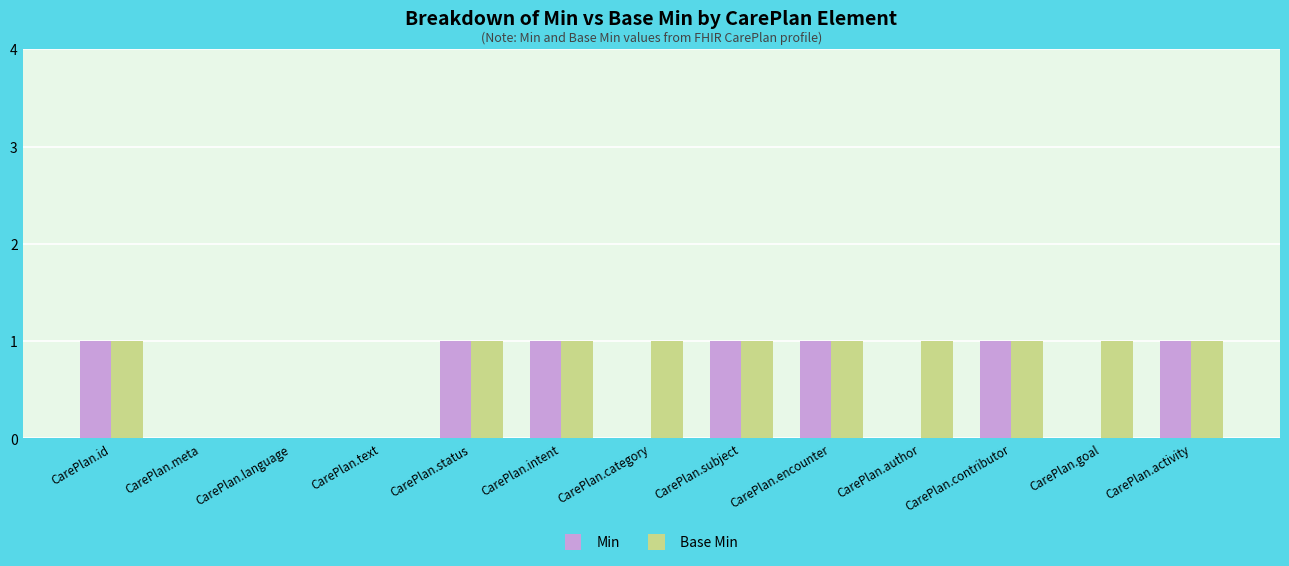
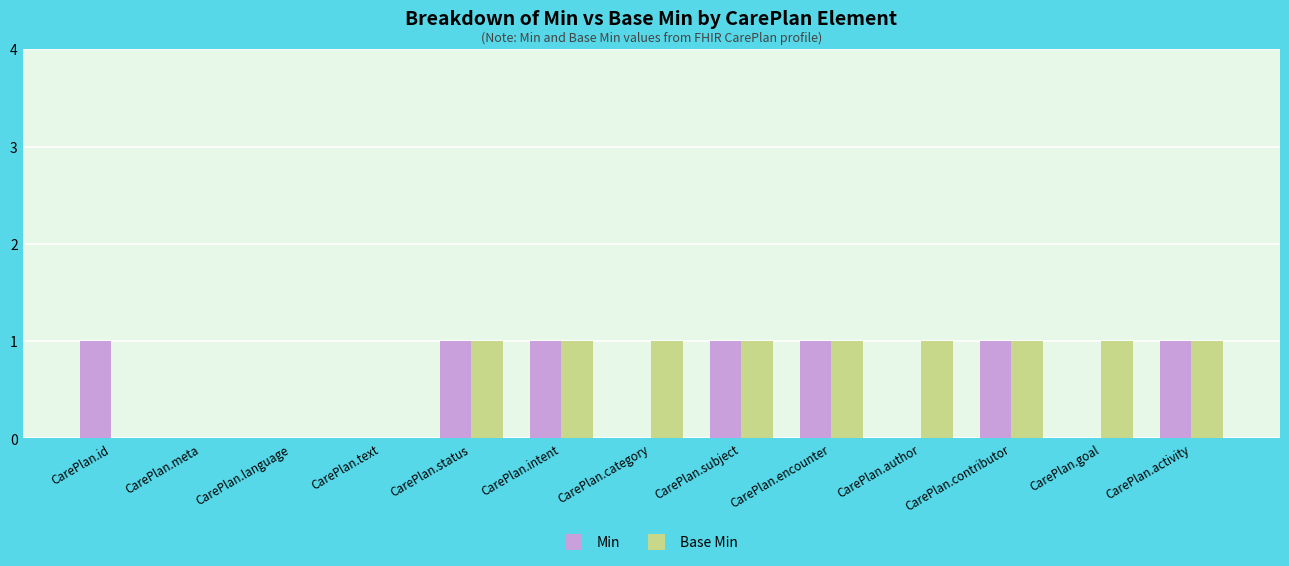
Base Min, CarePlan.id: 1 -> 0
